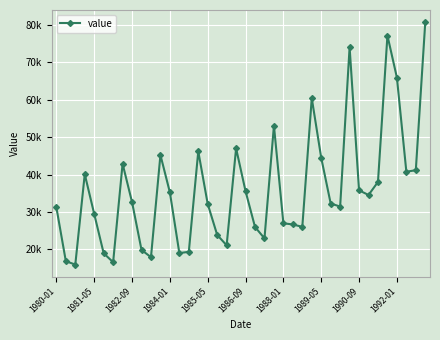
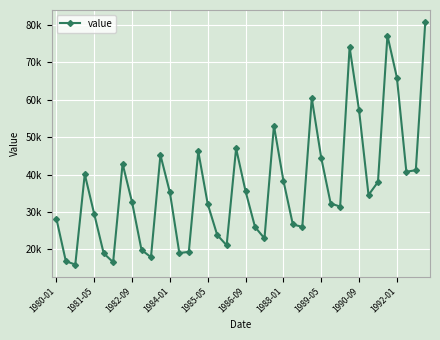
1980-01: 31000 -> 28000
1988-01: 27000 -> 38000
1990-09: 36000 -> 57000
